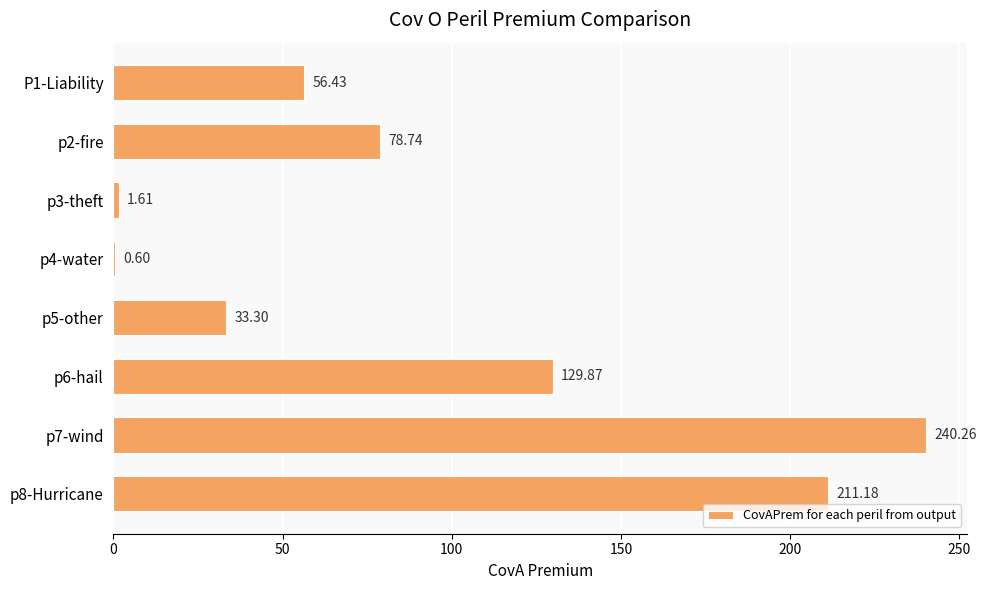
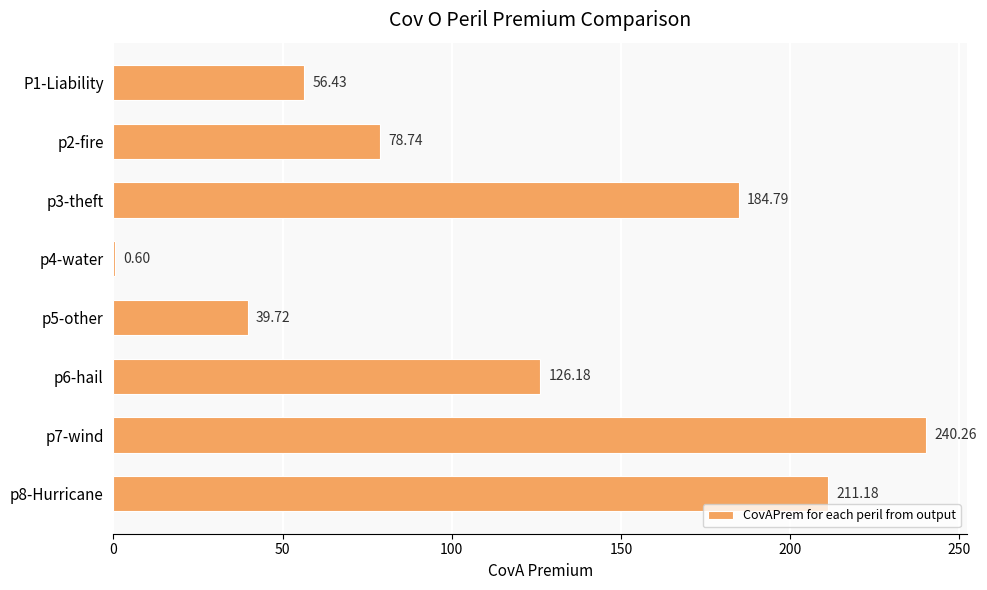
p3-theft: 1.61 -> 184.79
p5-other: 33.30 -> 39.72
p6-hail: 129.87 -> 126.18
